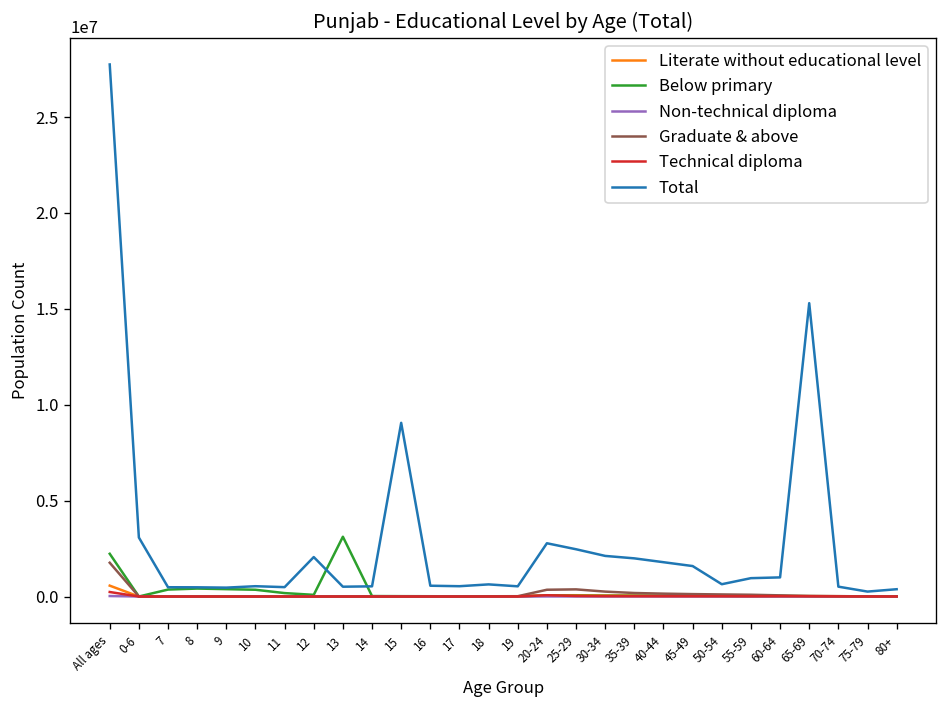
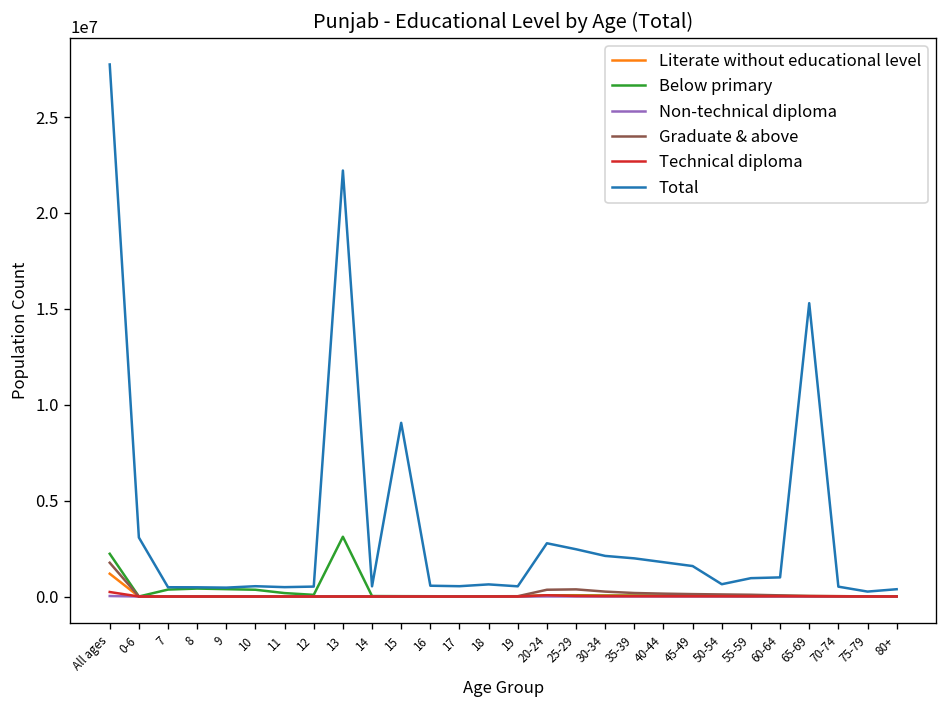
Literate without educational level, All ages: 600000 -> 1200000
Total, 12: 2100000 -> 500000
Total, 13: 500000 -> 22200000
